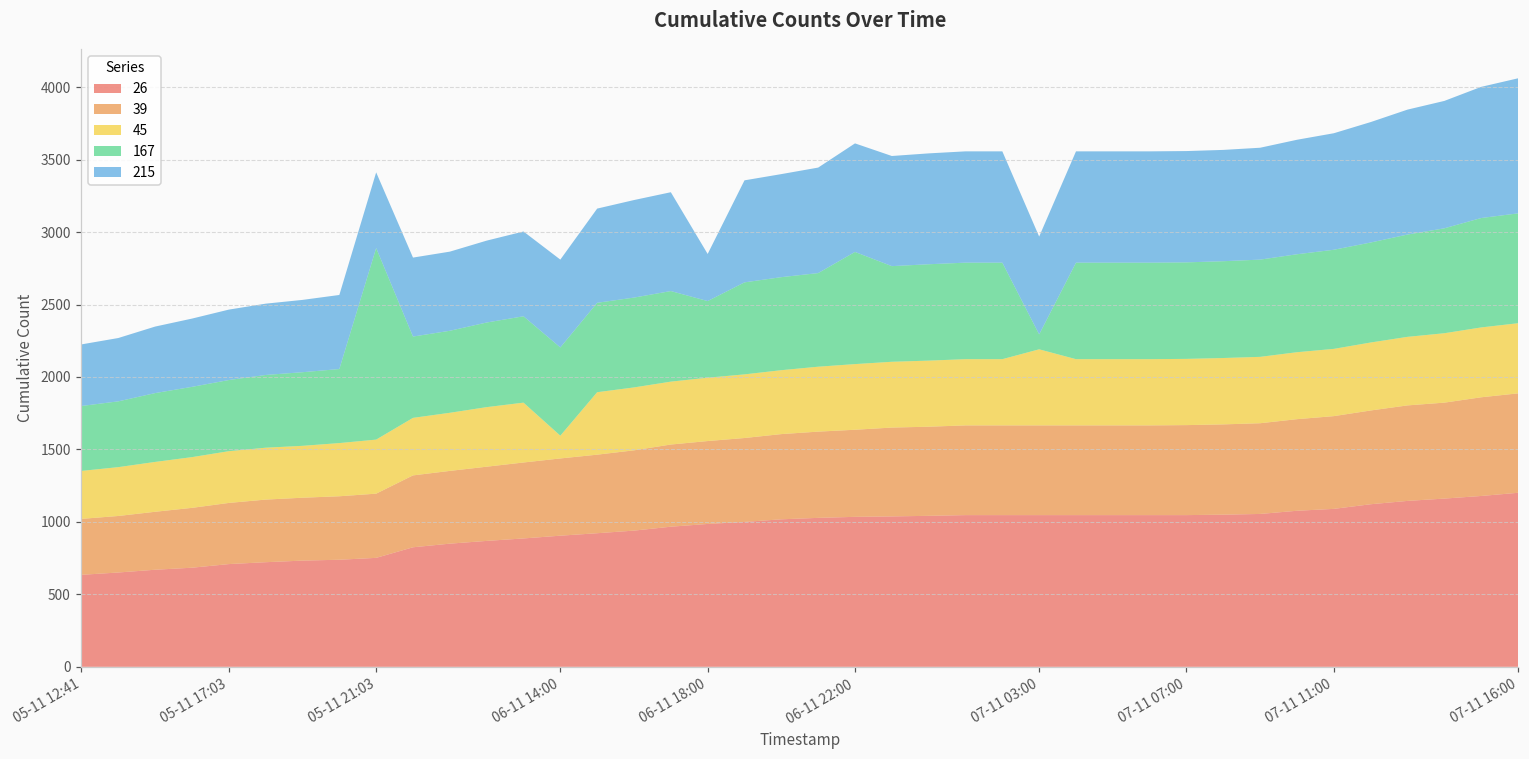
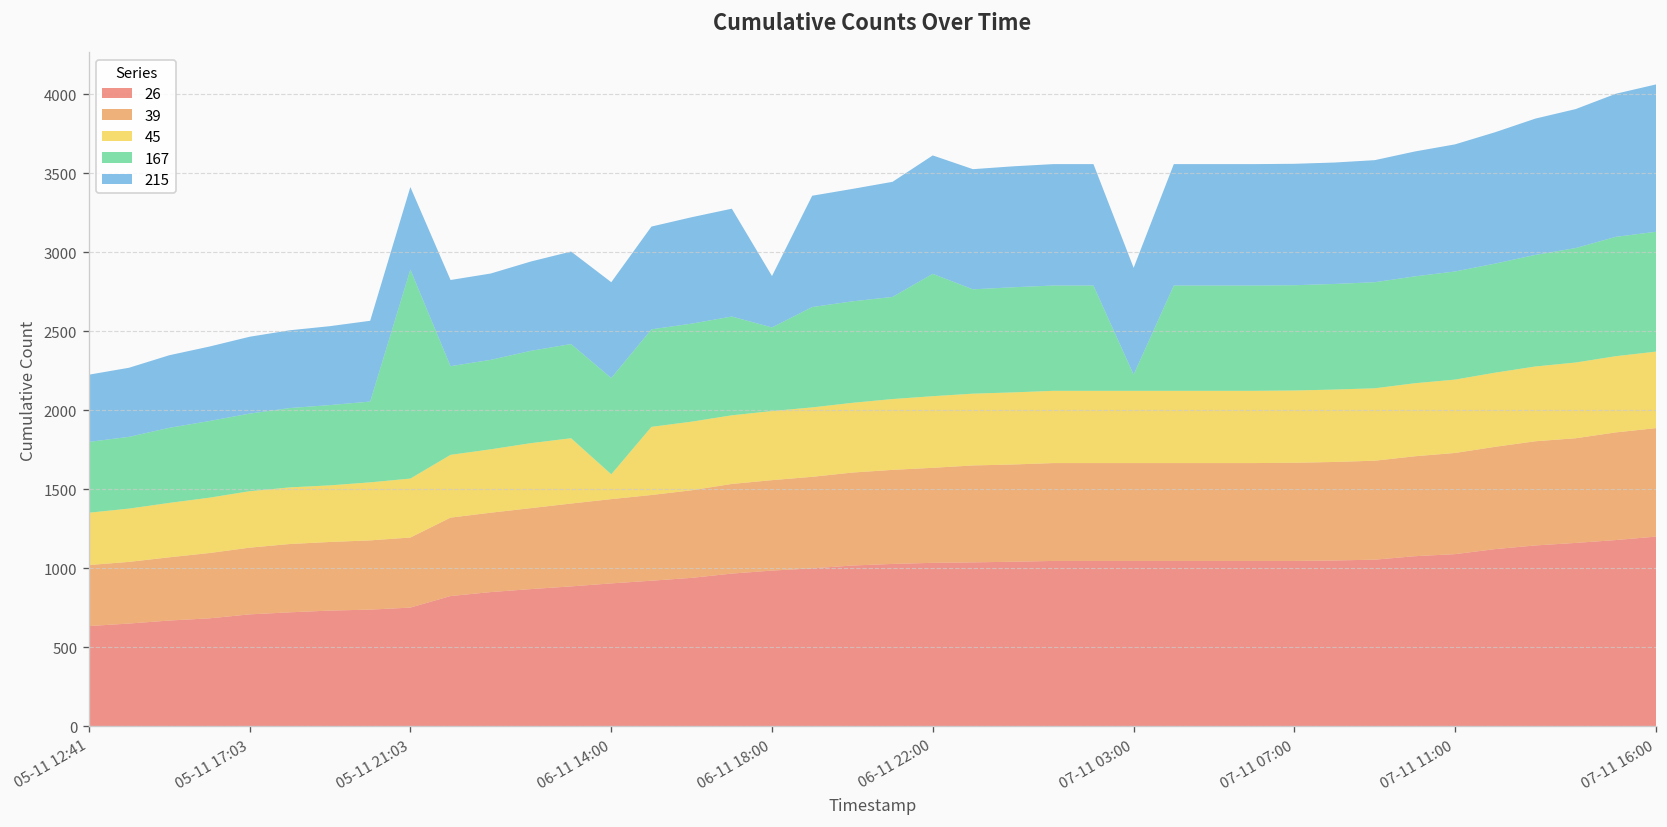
45, 07-11 03:00: 530 -> 460
